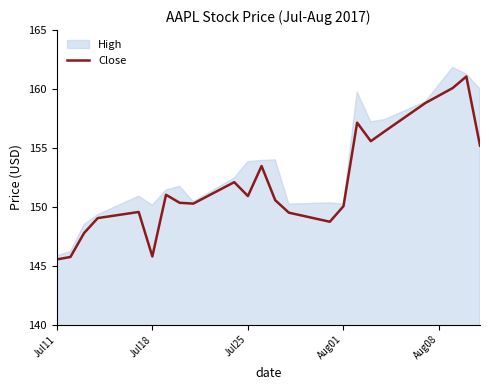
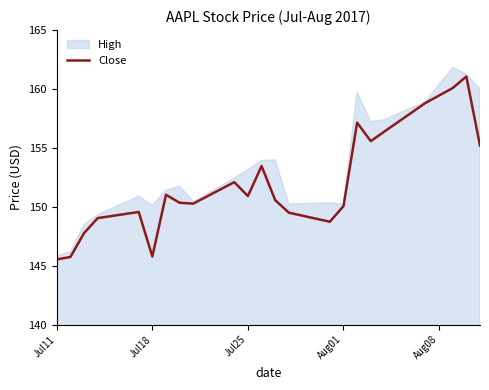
High, Jul25: 153.8 -> 153.2
